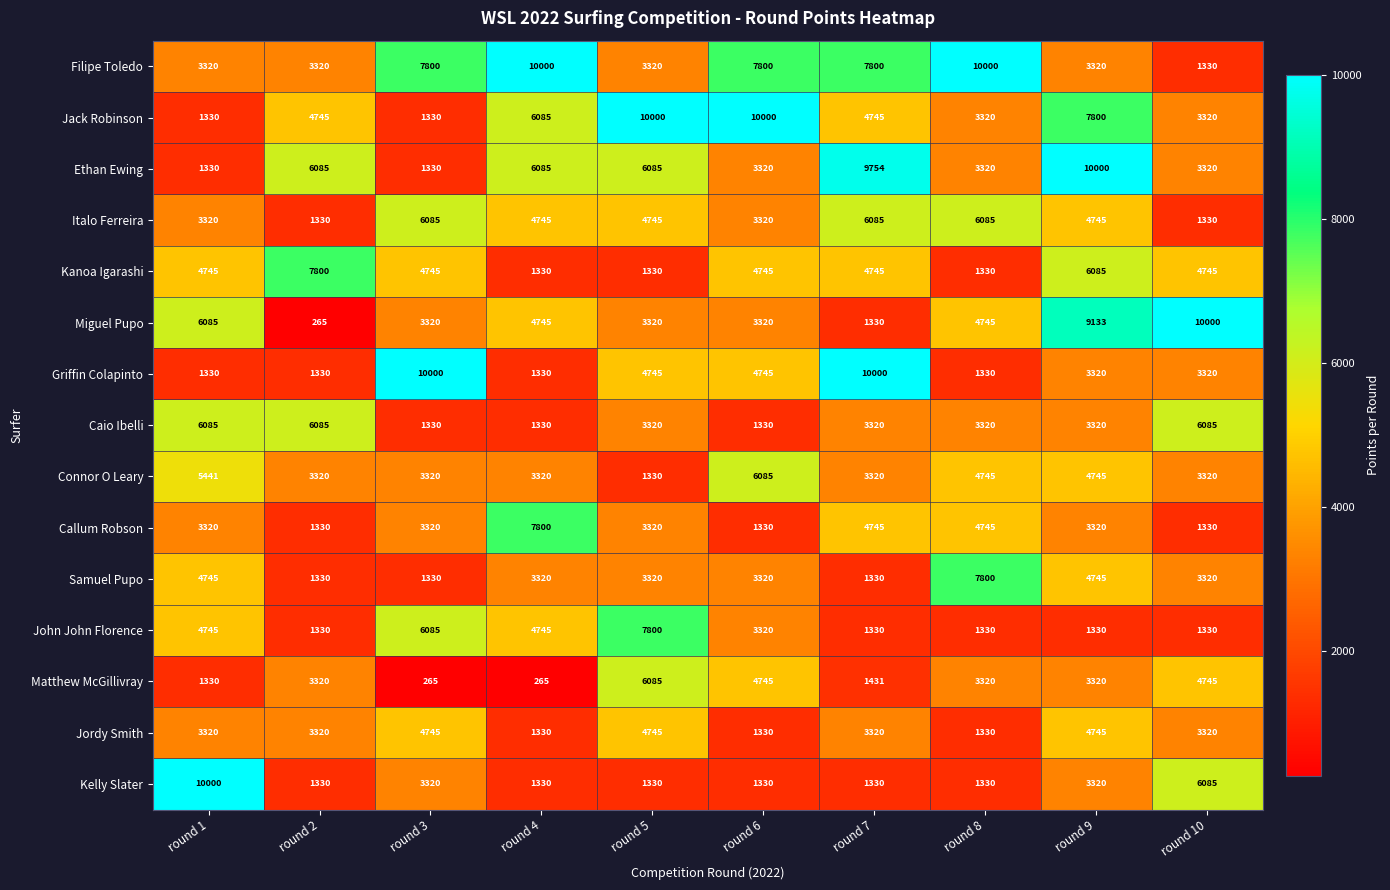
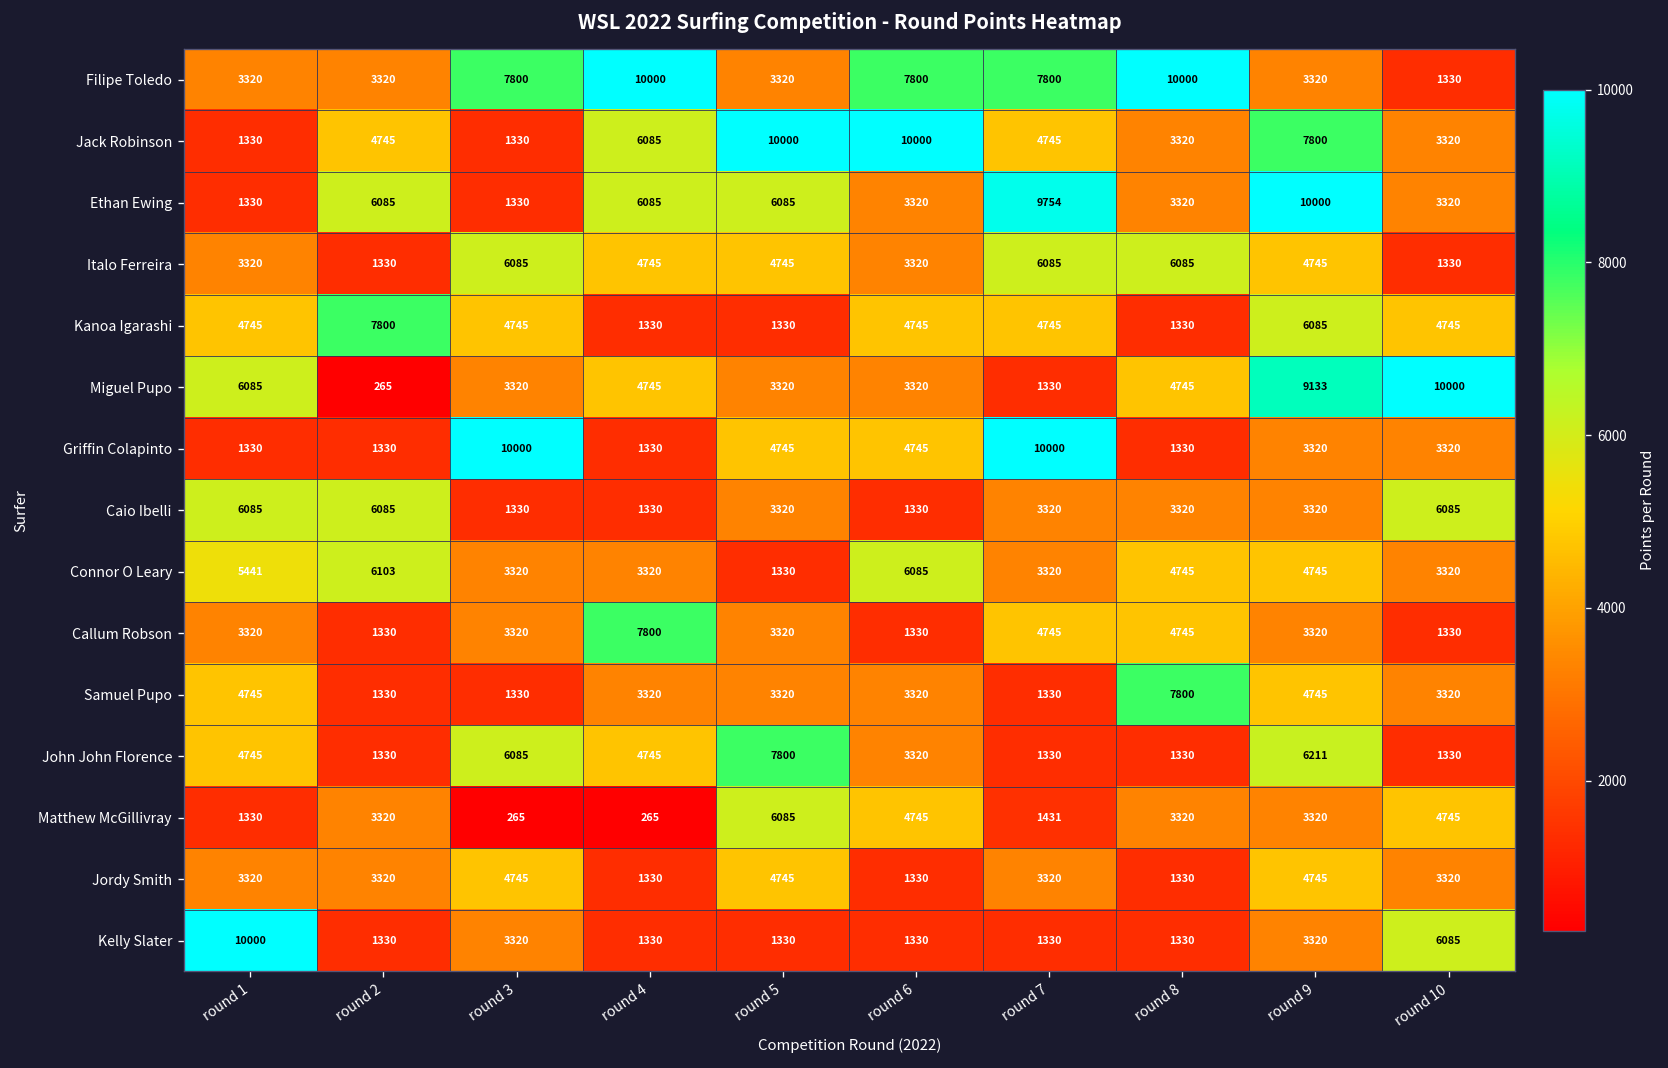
Connor O Leary, round 2: 3320 -> 6103
John John Florence, round 9: 1330 -> 6211
